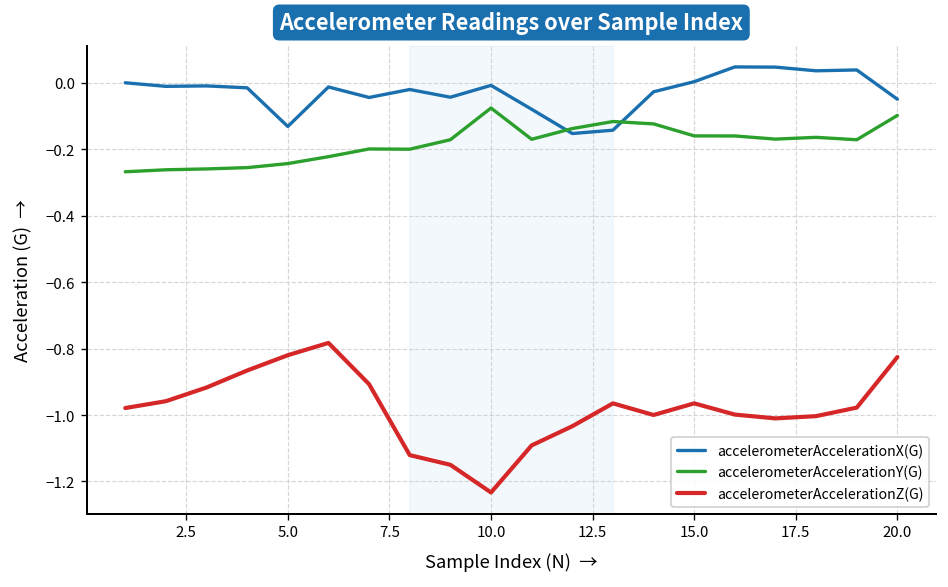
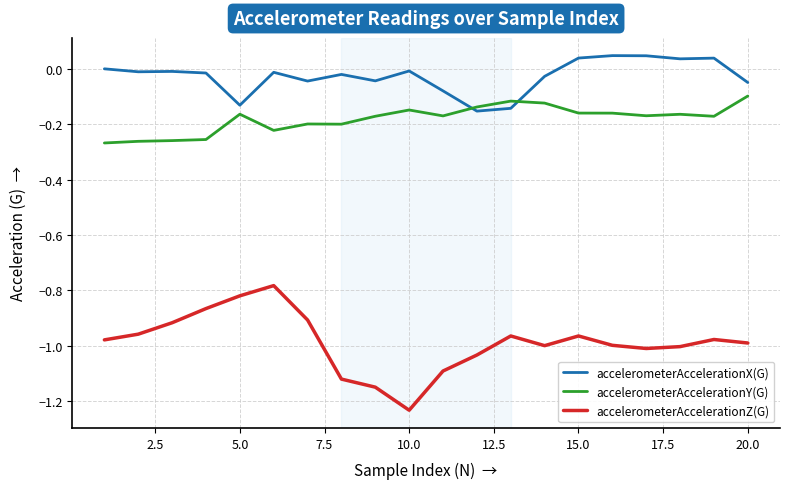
accelerometerAccelerationY(G), 5.0: -0.24 -> -0.16
accelerometerAccelerationY(G), 10.0: -0.08 -> -0.15
accelerometerAccelerationX(G), 15.0: 0.00 -> 0.04
accelerometerAccelerationZ(G), 20.0: -0.83 -> -0.99
